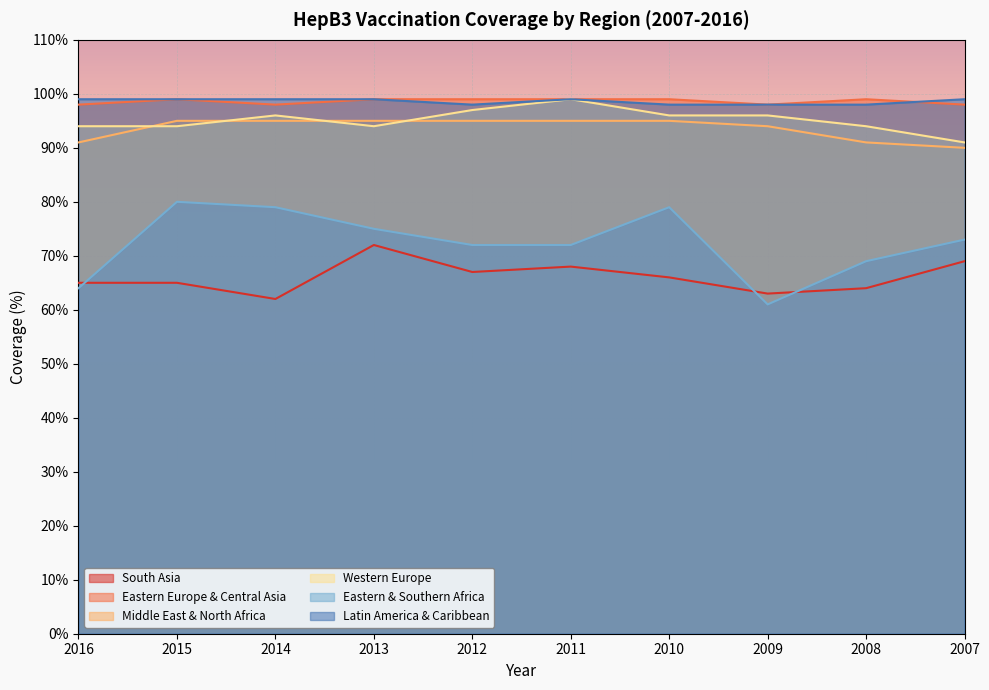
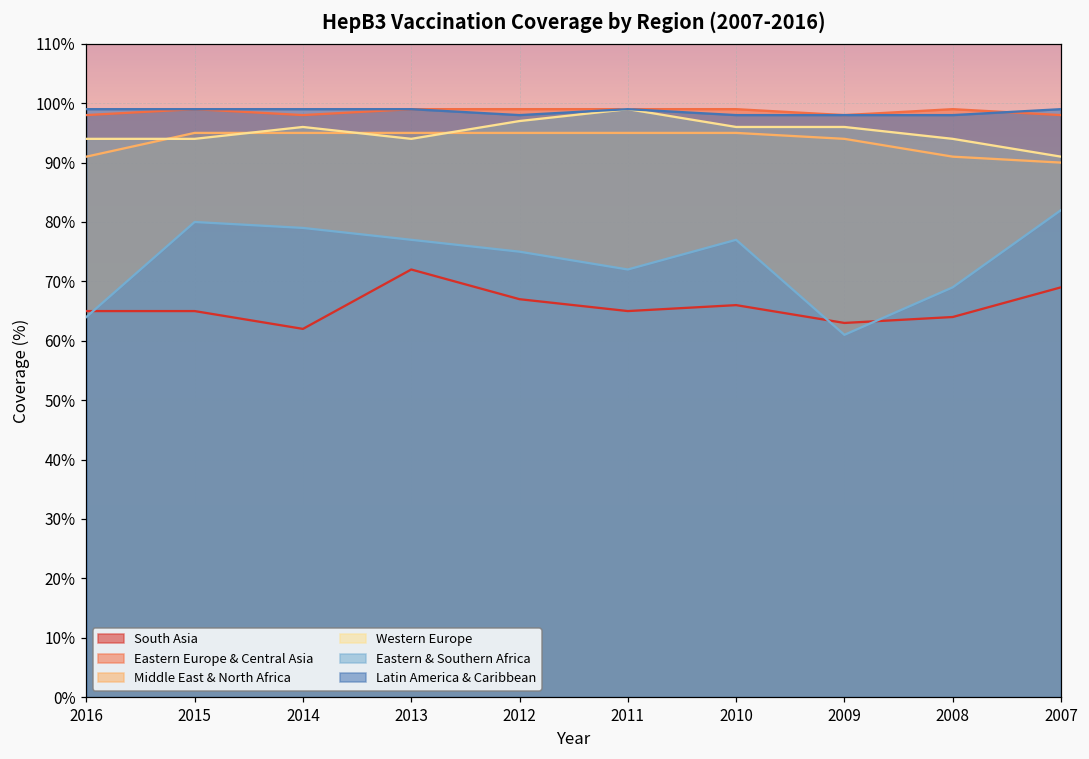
Eastern & Southern Africa, 2013: 75% -> 77%
Eastern & Southern Africa, 2012: 72% -> 75%
South Asia, 2011: 68% -> 65%
Eastern & Southern Africa, 2010: 79% -> 77%
Eastern & Southern Africa, 2007: 73% -> 82%
